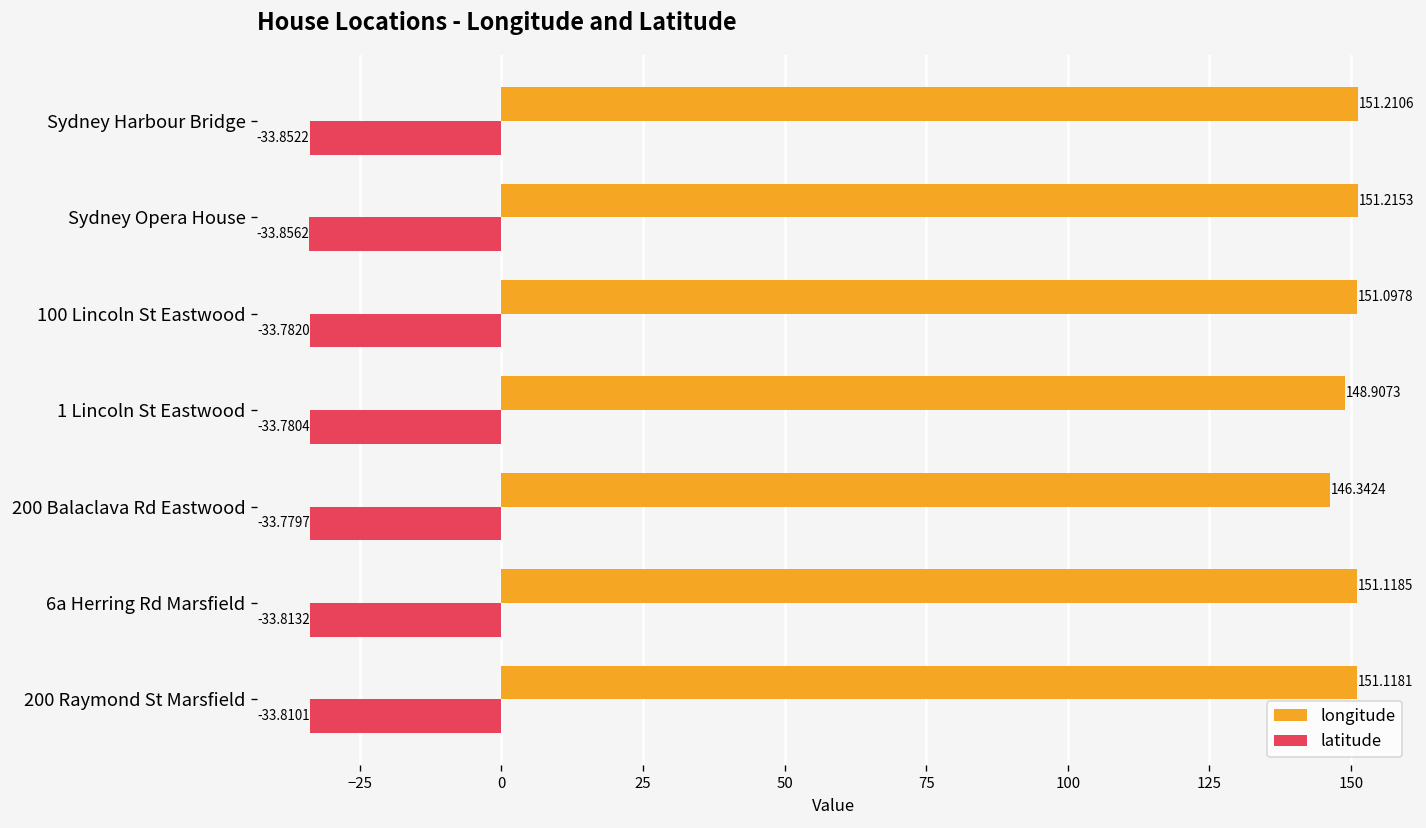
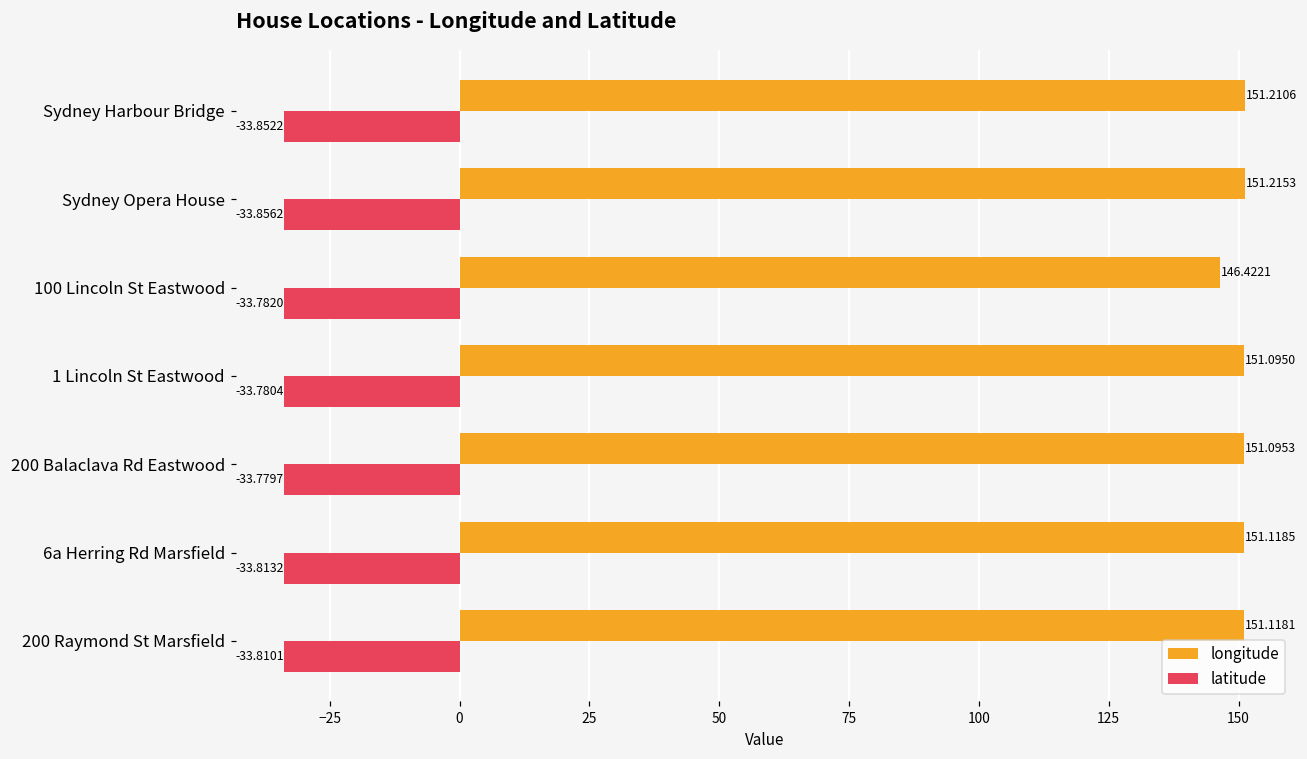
longitude, 100 Lincoln St Eastwood: 151.0978 -> 146.4221
longitude, 1 Lincoln St Eastwood: 148.9073 -> 151.0950
longitude, 200 Balaclava Rd Eastwood: 146.3424 -> 151.0953
